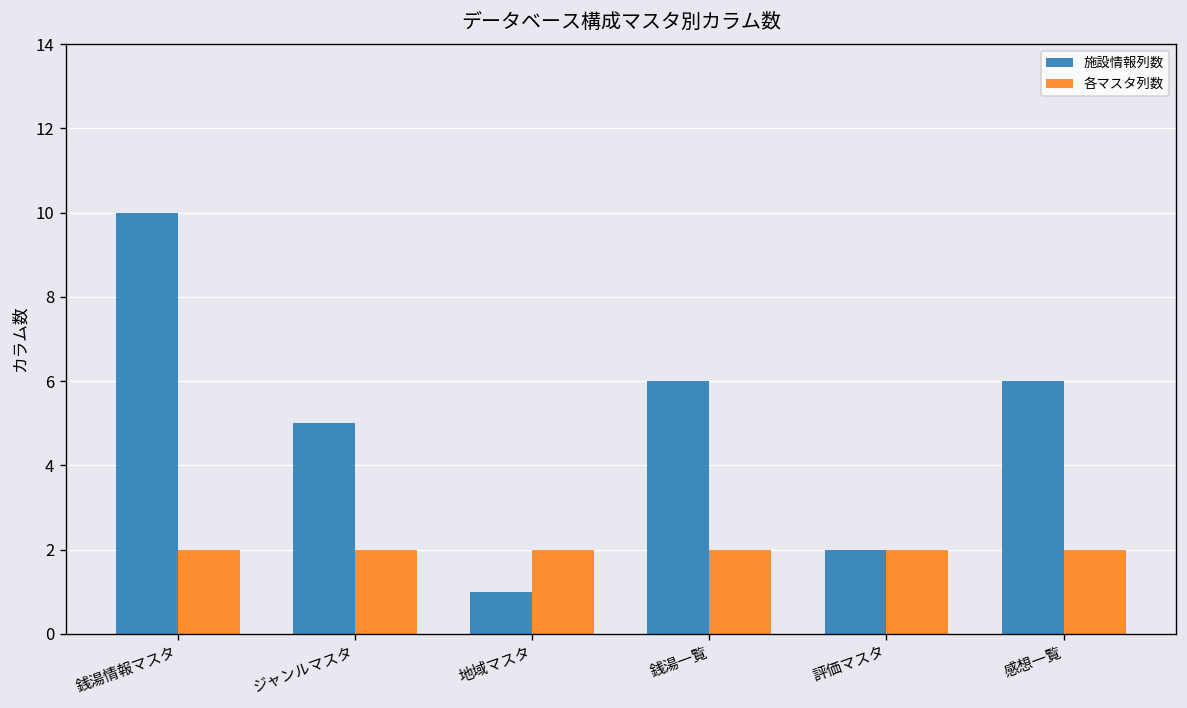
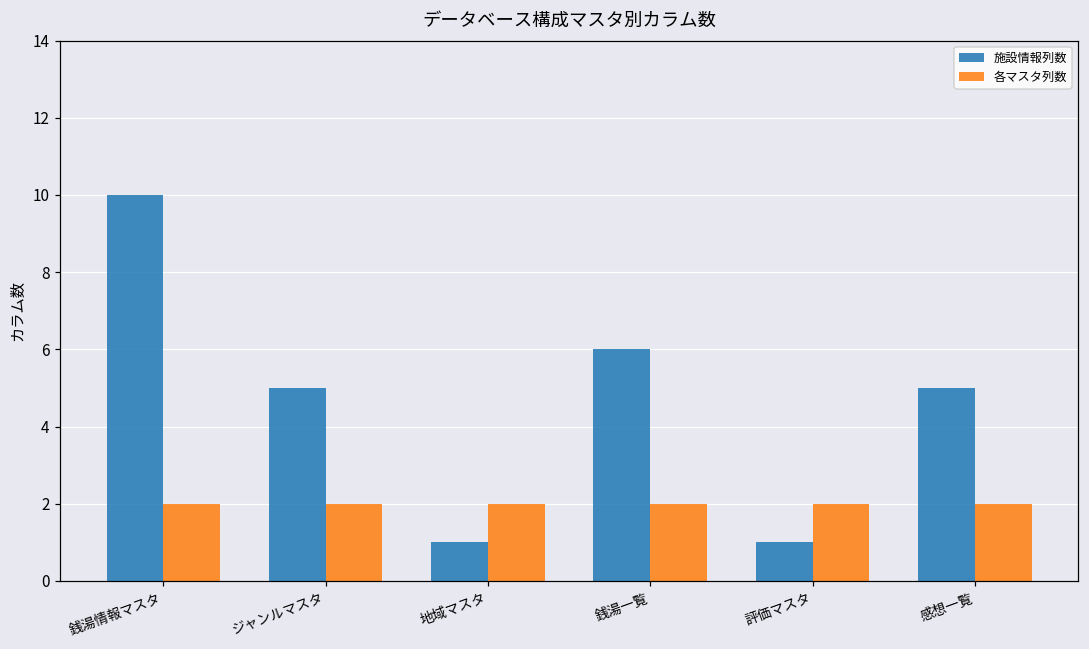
施設情報列数, 評価マスタ: 2 -> 1
施設情報列数, 感想一覧: 6 -> 5
